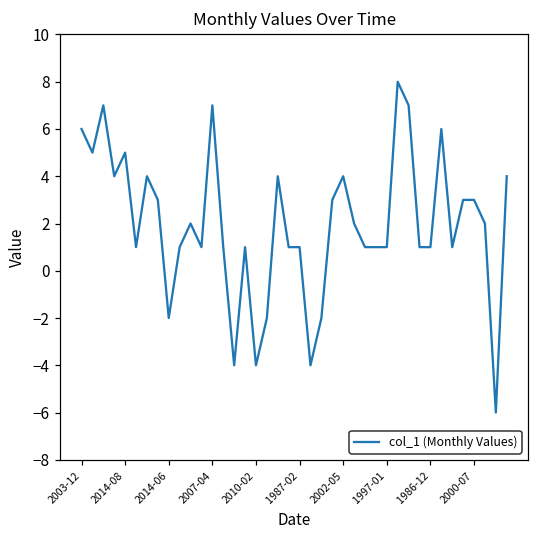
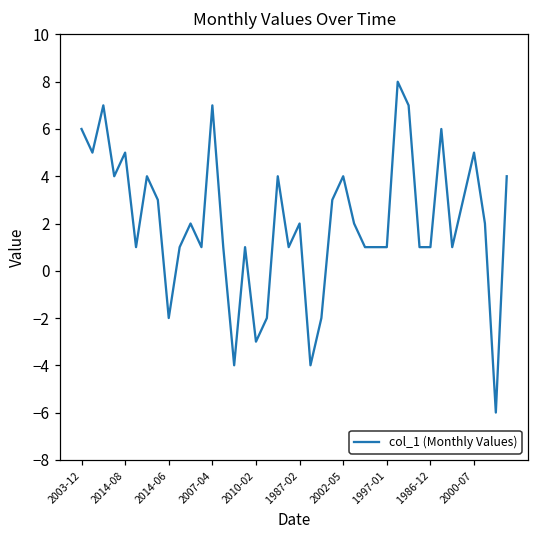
2010-02: -4 -> -3
1987-02: 1 -> 2
2000-07: 3 -> 5
